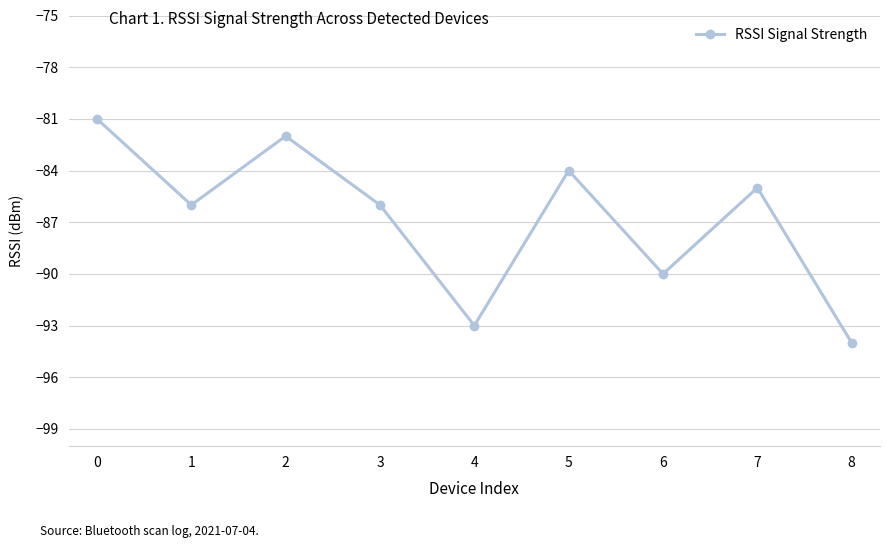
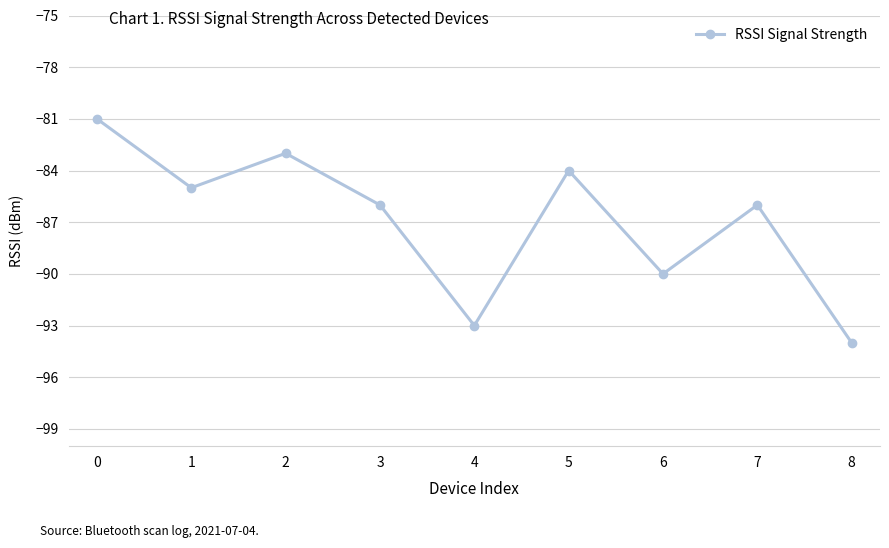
1: -86 -> -85
2: -82 -> -83
7: -85 -> -86
